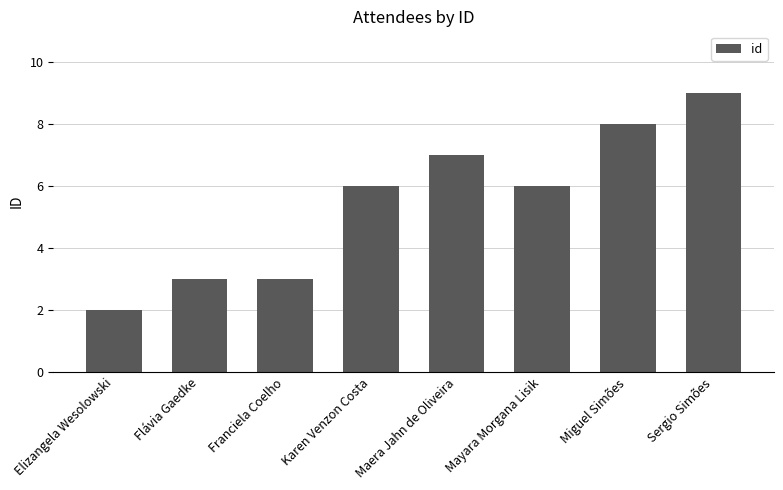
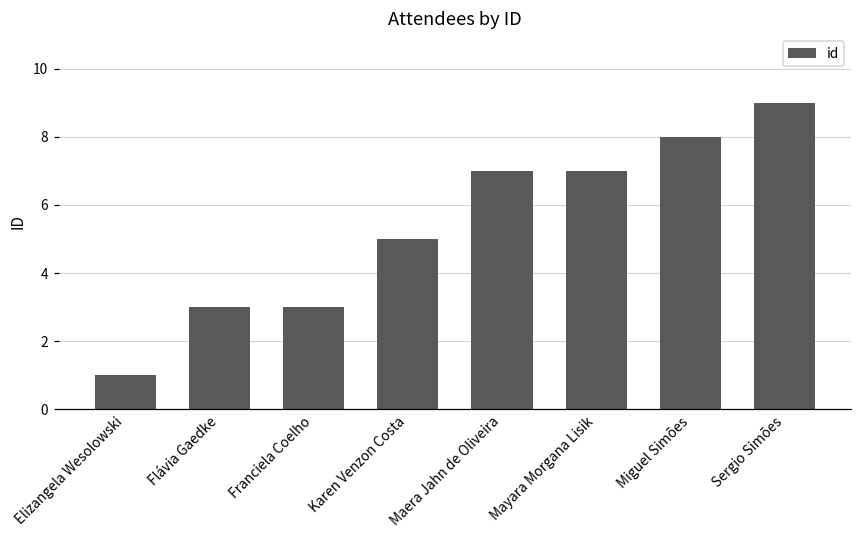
Elizangela Wesolowski: 2 -> 1
Karen Venzon Costa: 6 -> 5
Mayara Morgana Lisik: 6 -> 7
